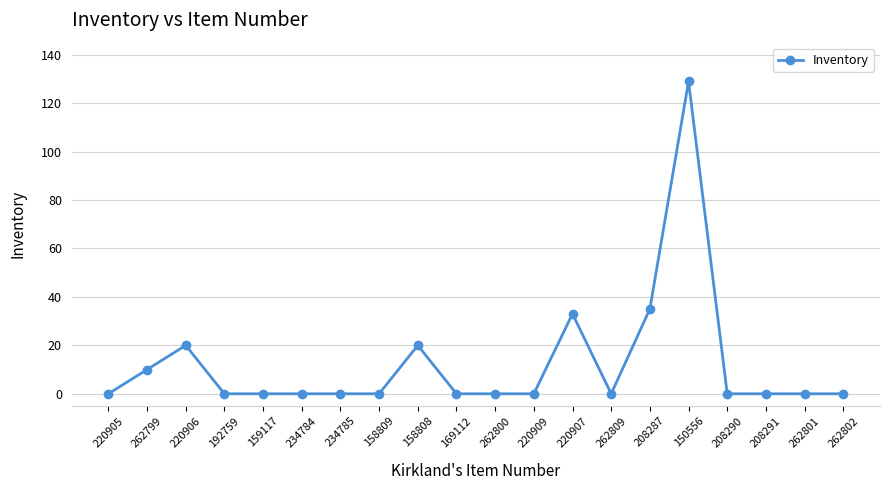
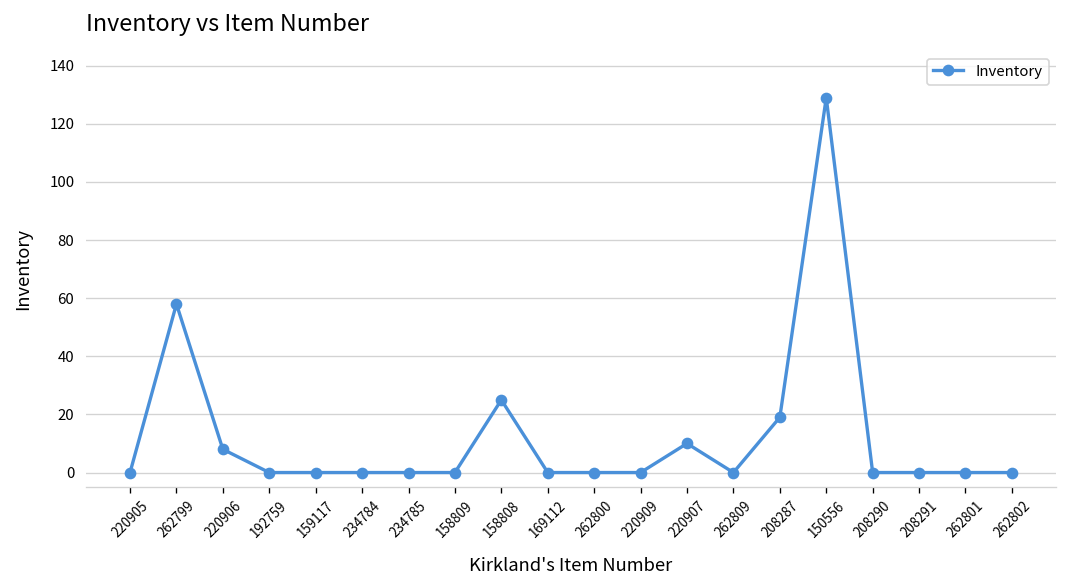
262799: 10 -> 58
220906: 20 -> 8
158808: 20 -> 25
220907: 33 -> 10
208287: 35 -> 19
